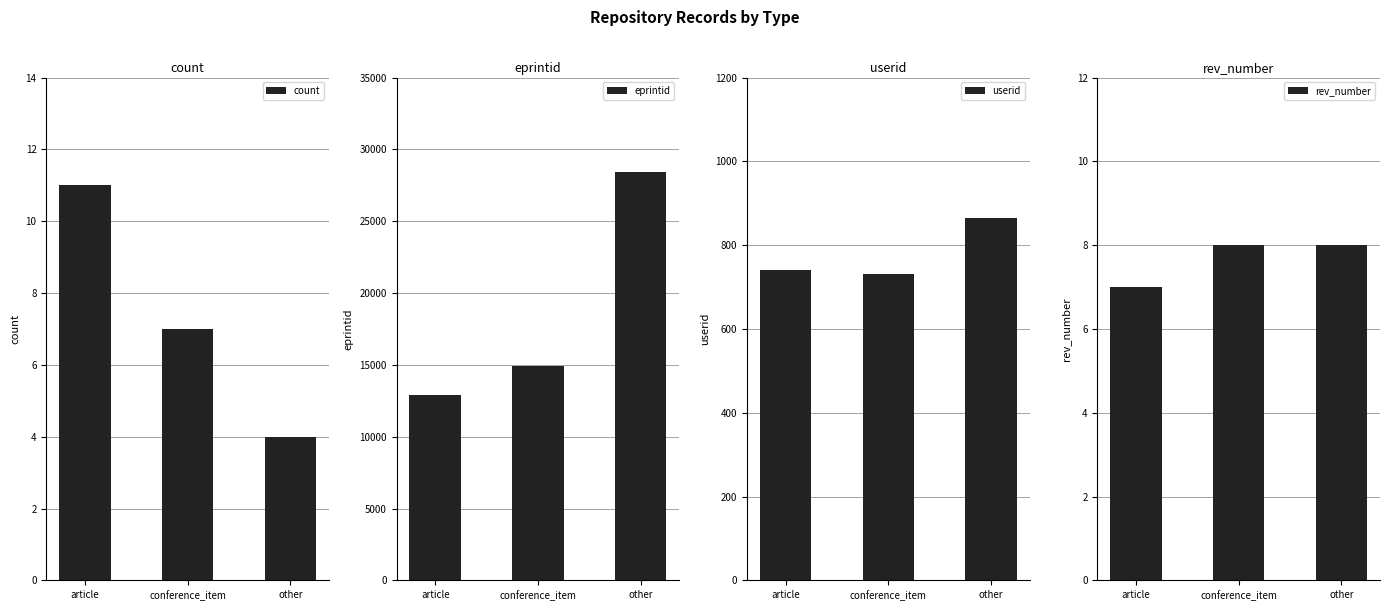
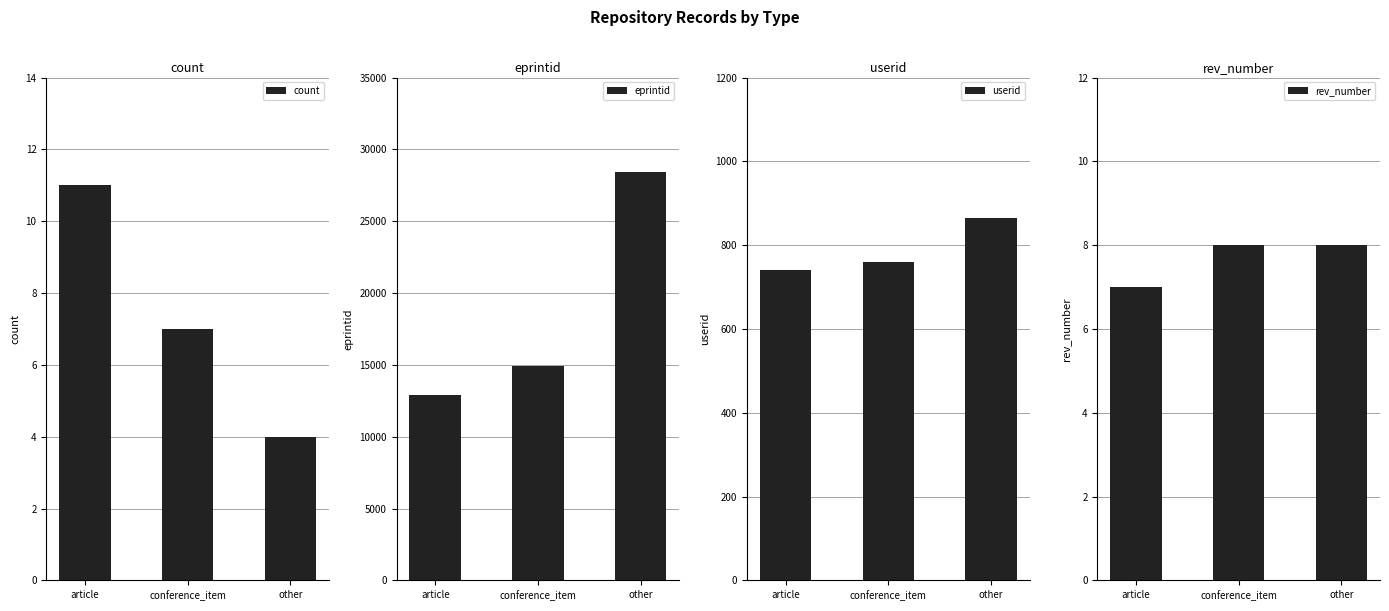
userid, conference_item: 730 -> 760
